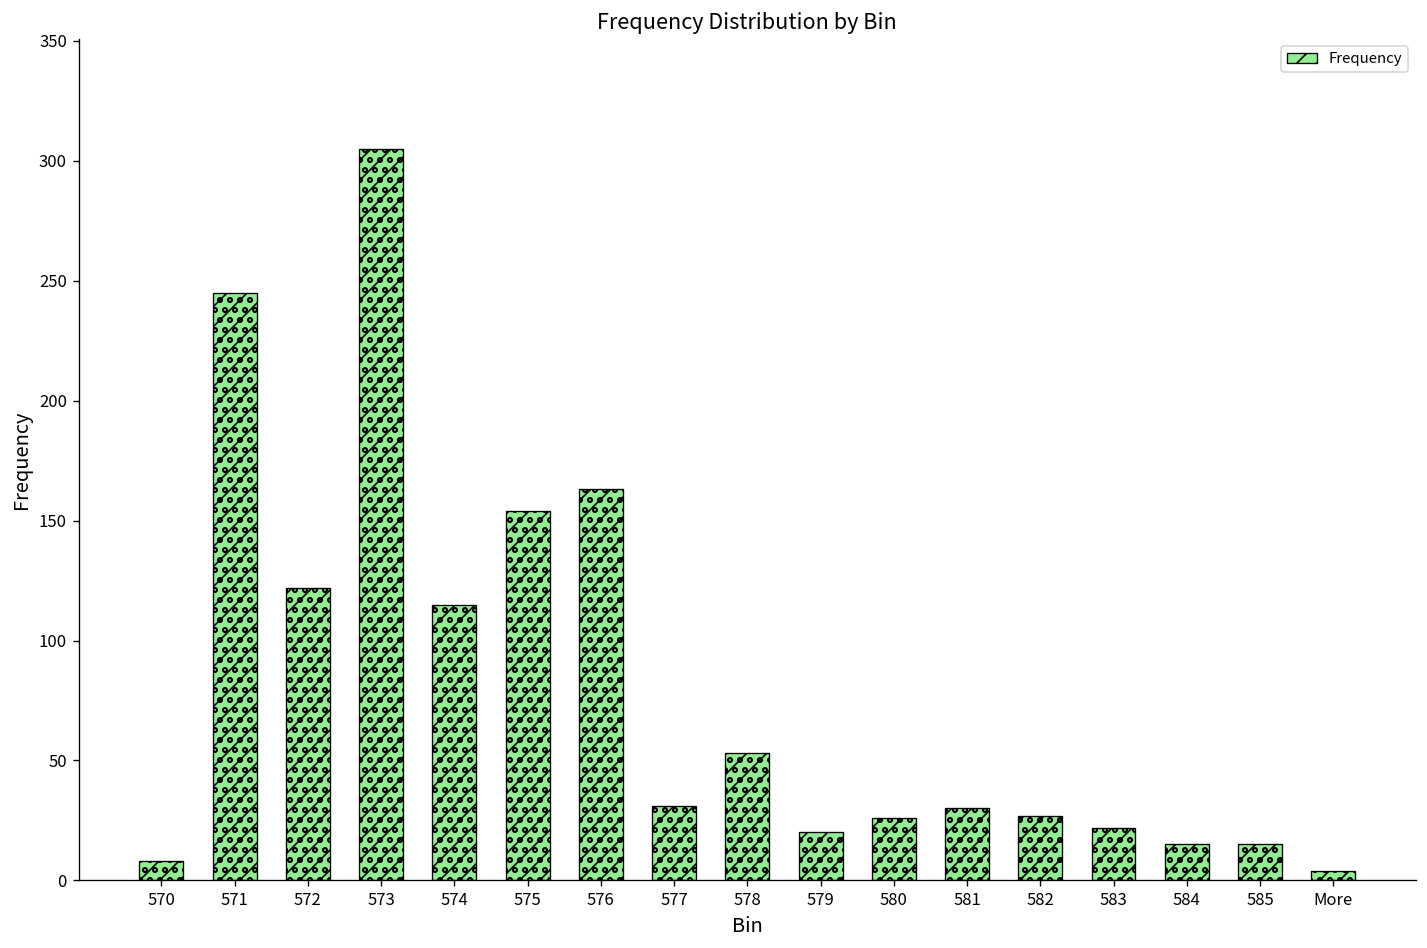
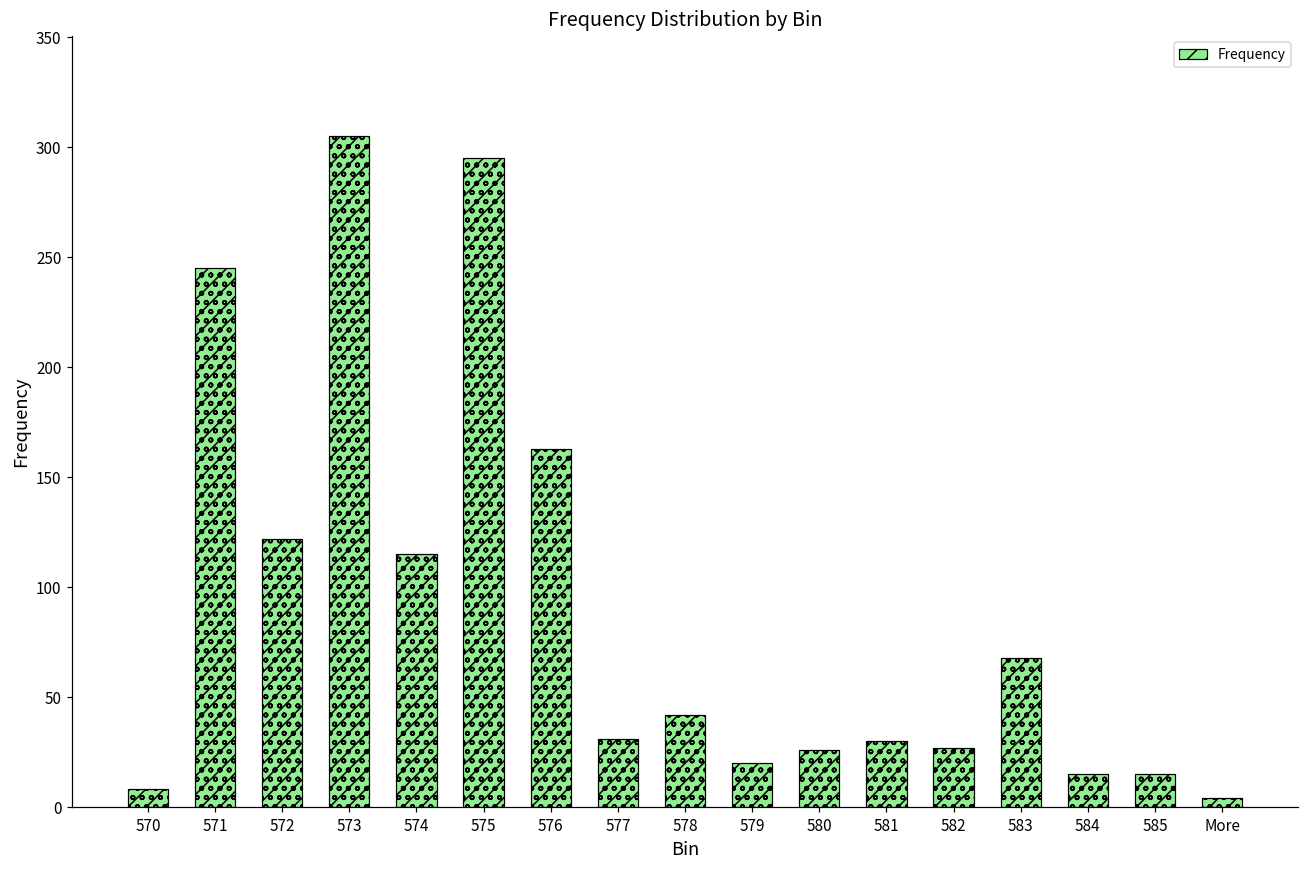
575: 154 -> 295
578: 53 -> 42
583: 22 -> 68
